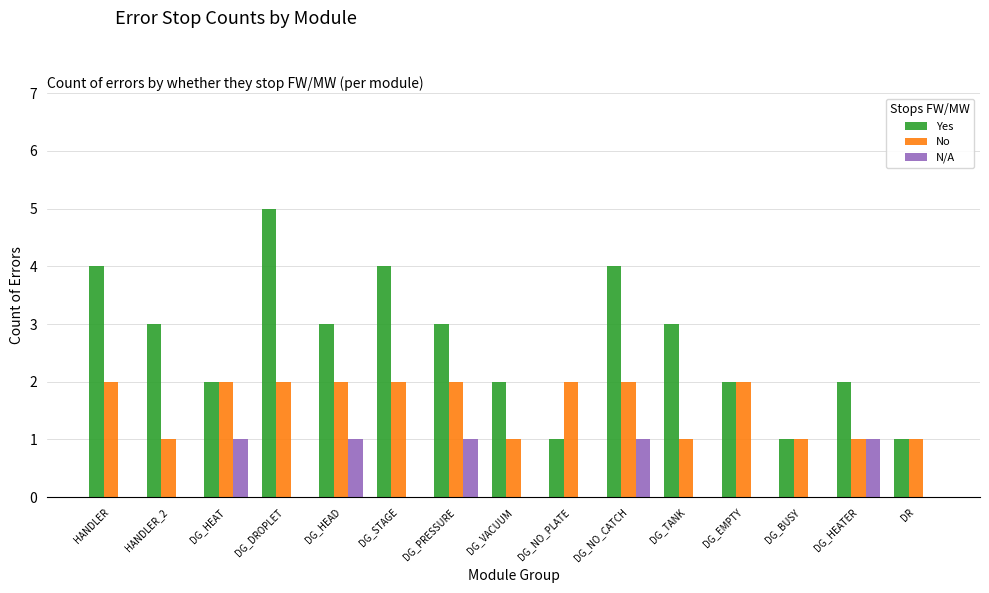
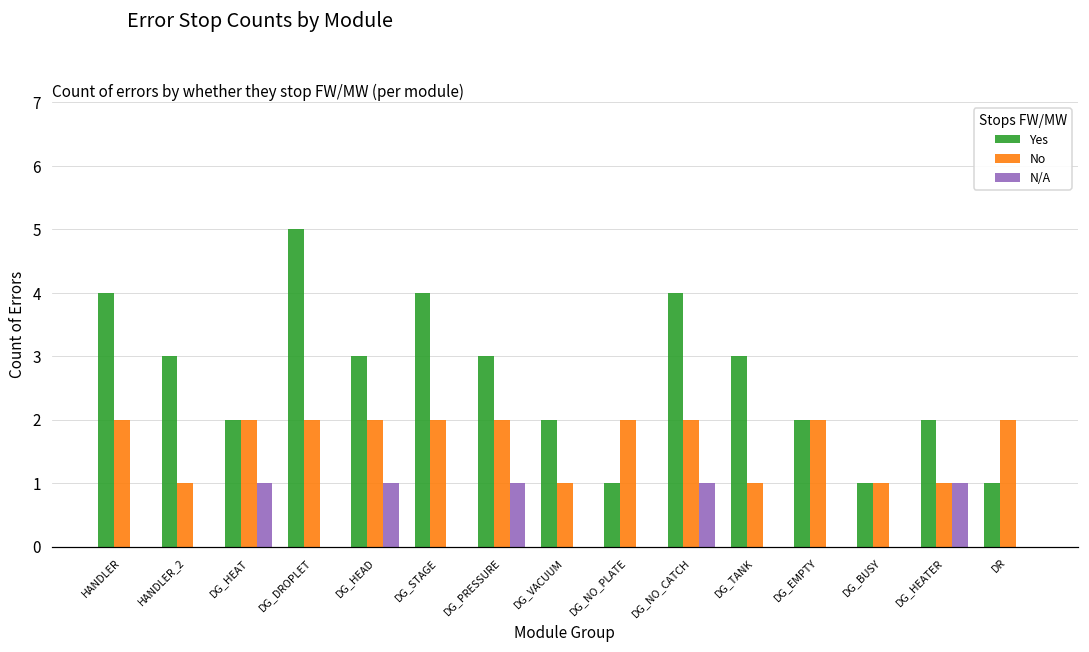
No, DR: 1 -> 2
